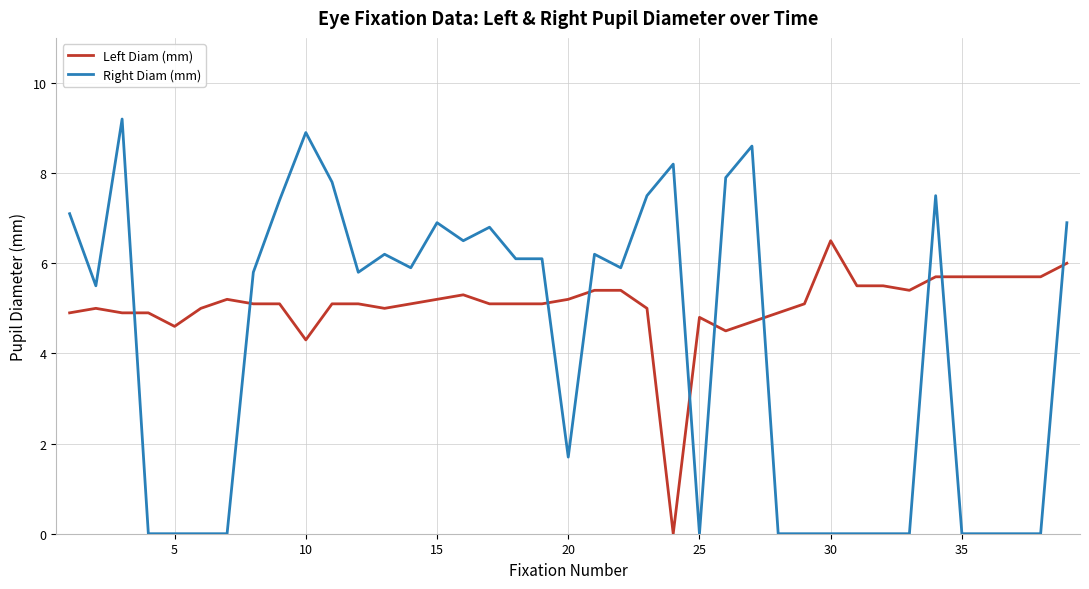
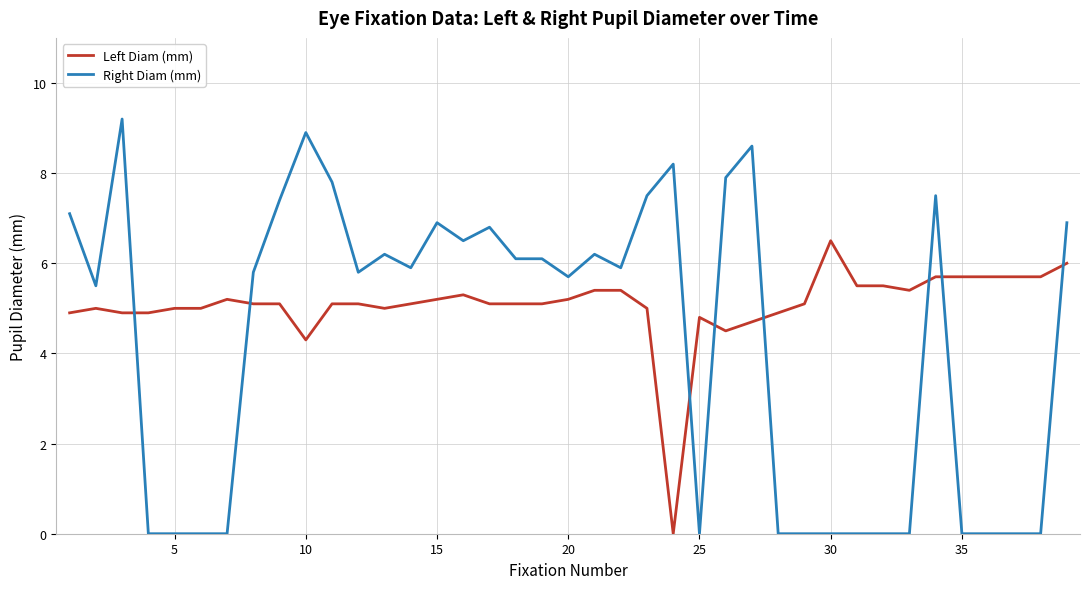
Left Diam (mm), 5: 4.6 -> 5.0
Right Diam (mm), 20: 1.7 -> 5.7
